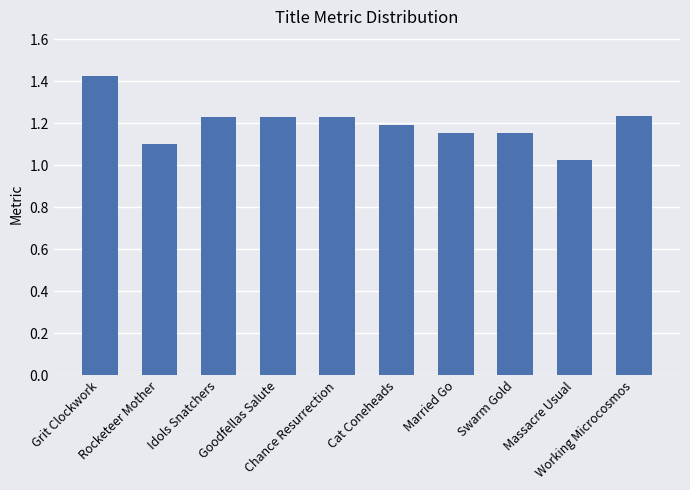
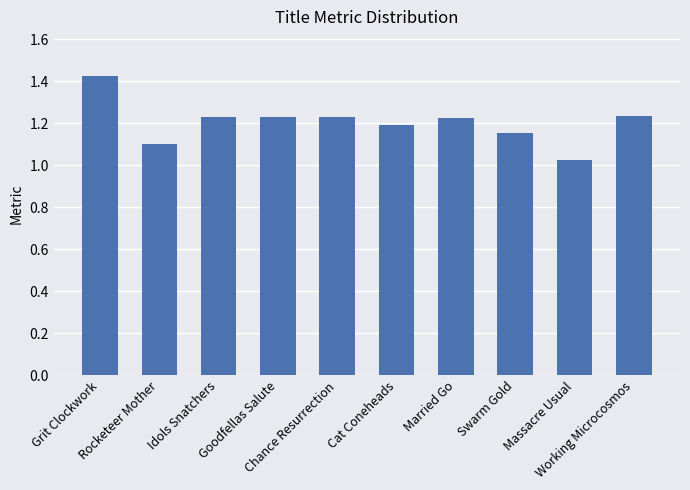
Married Go: 1.15 -> 1.22
